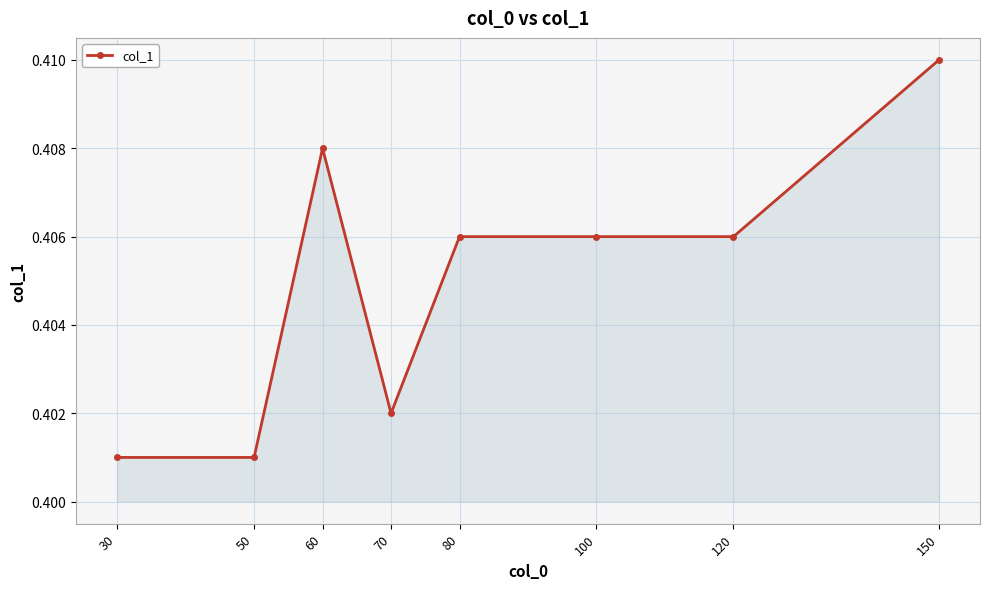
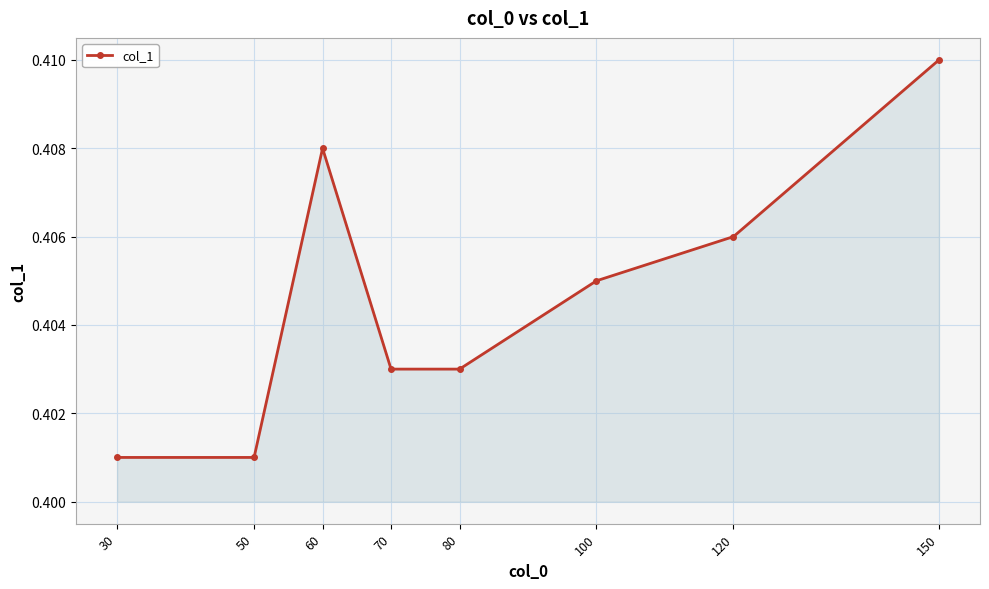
70: 0.402 -> 0.403
80: 0.406 -> 0.403
100: 0.406 -> 0.405
